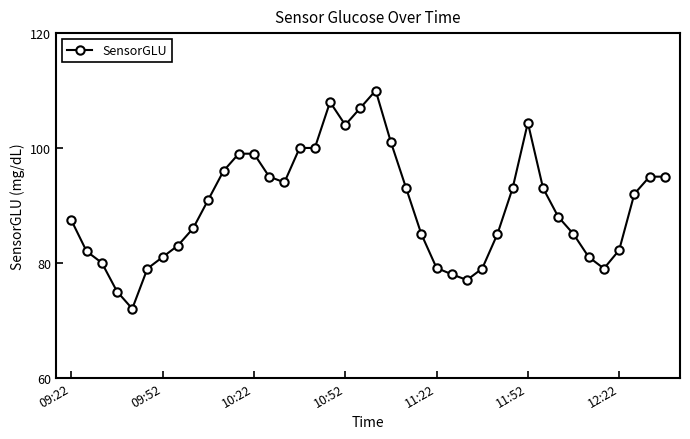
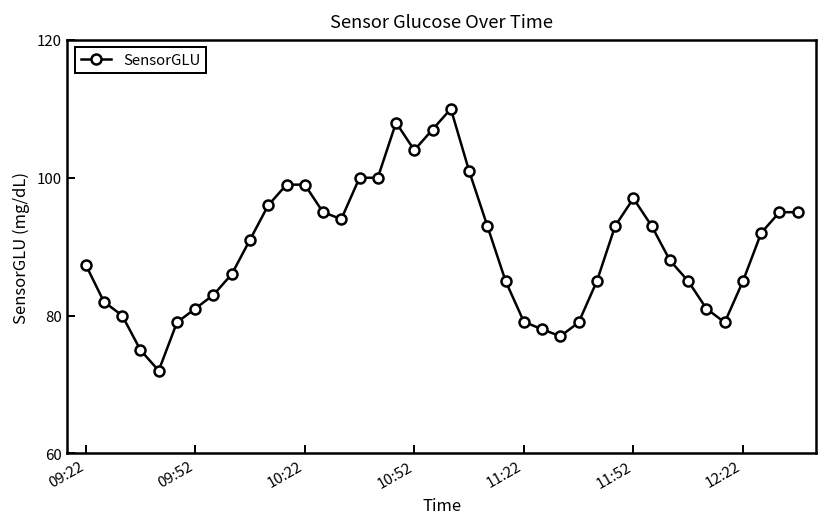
11:52: 104 -> 97
12:22: 82 -> 85
